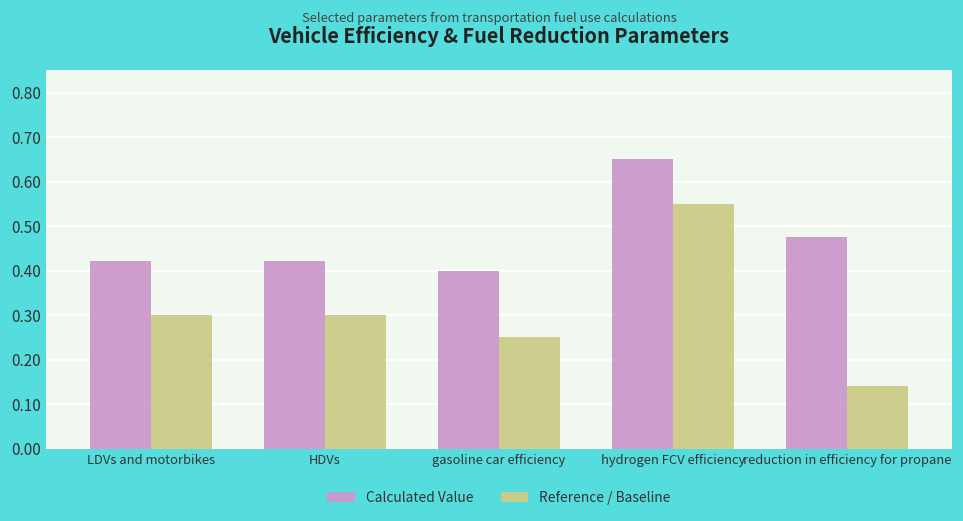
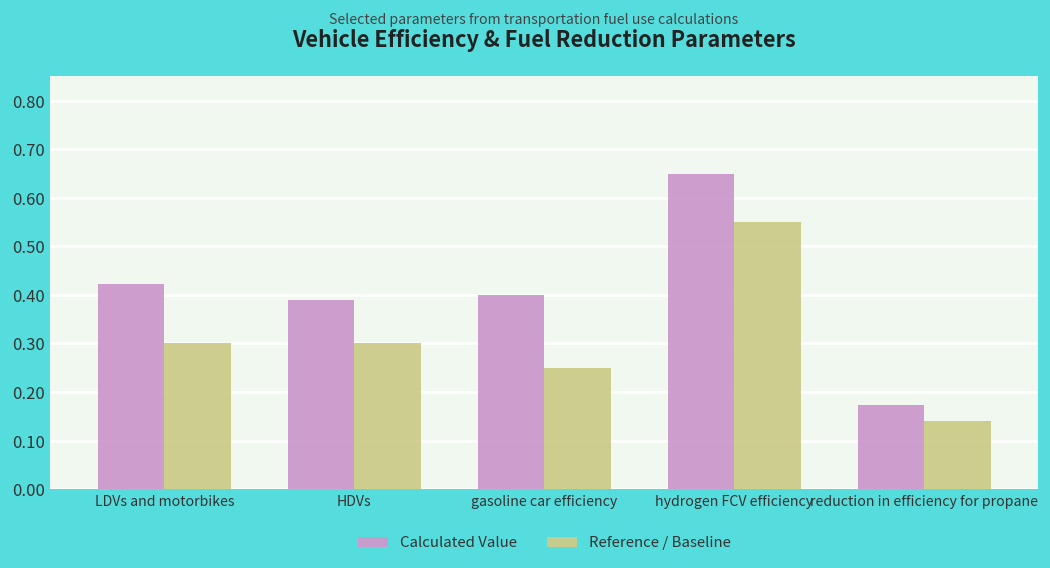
Calculated Value, HDVs: 0.42 -> 0.39
Calculated Value, reduction in efficiency for propane: 0.48 -> 0.17
